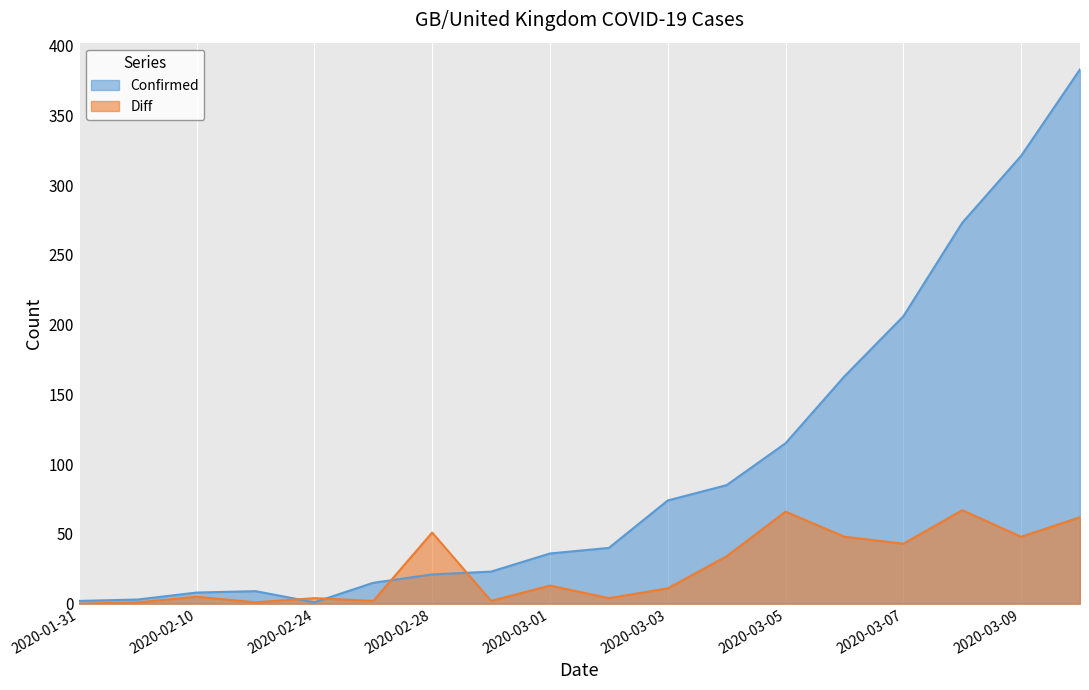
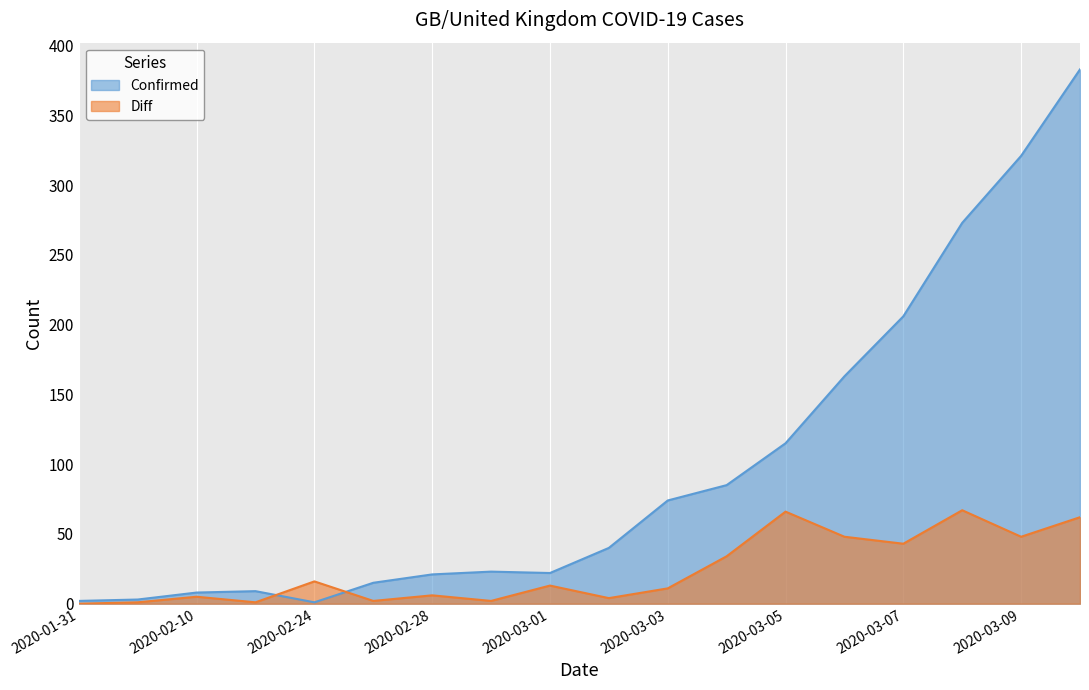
Diff, 2020-02-24: 4 -> 16
Diff, 2020-02-28: 51 -> 6
Confirmed, 2020-03-01: 36 -> 22
